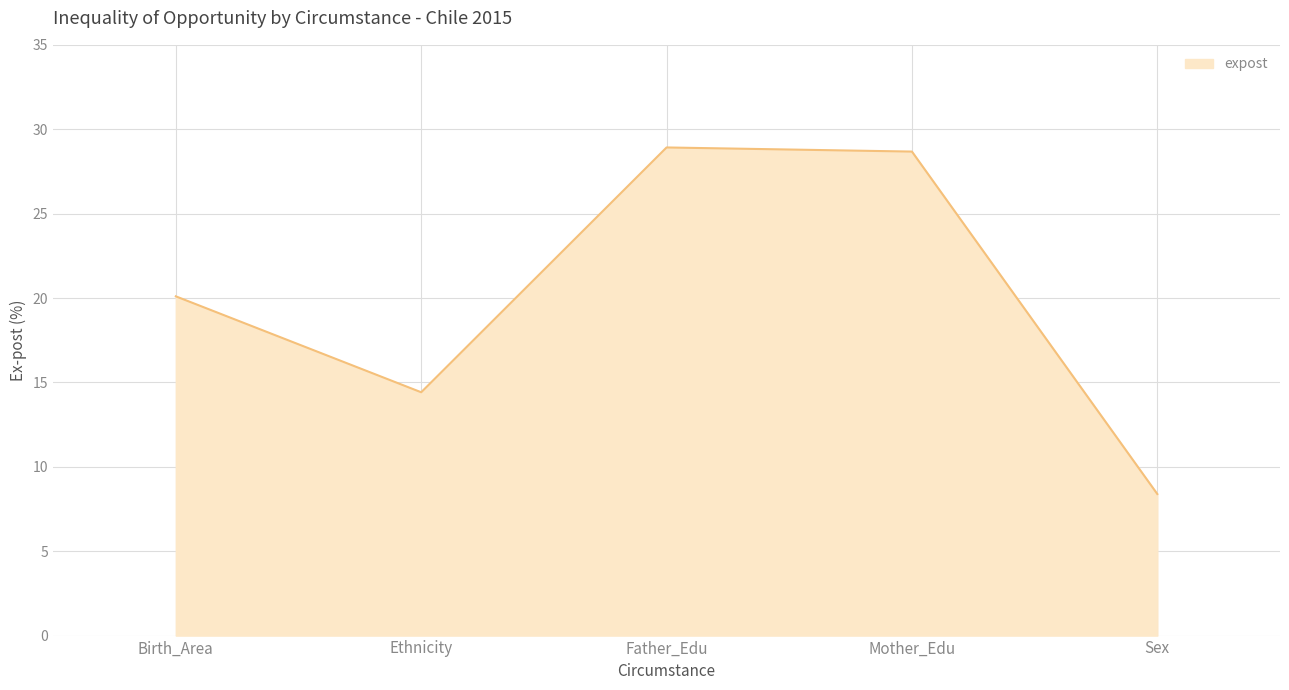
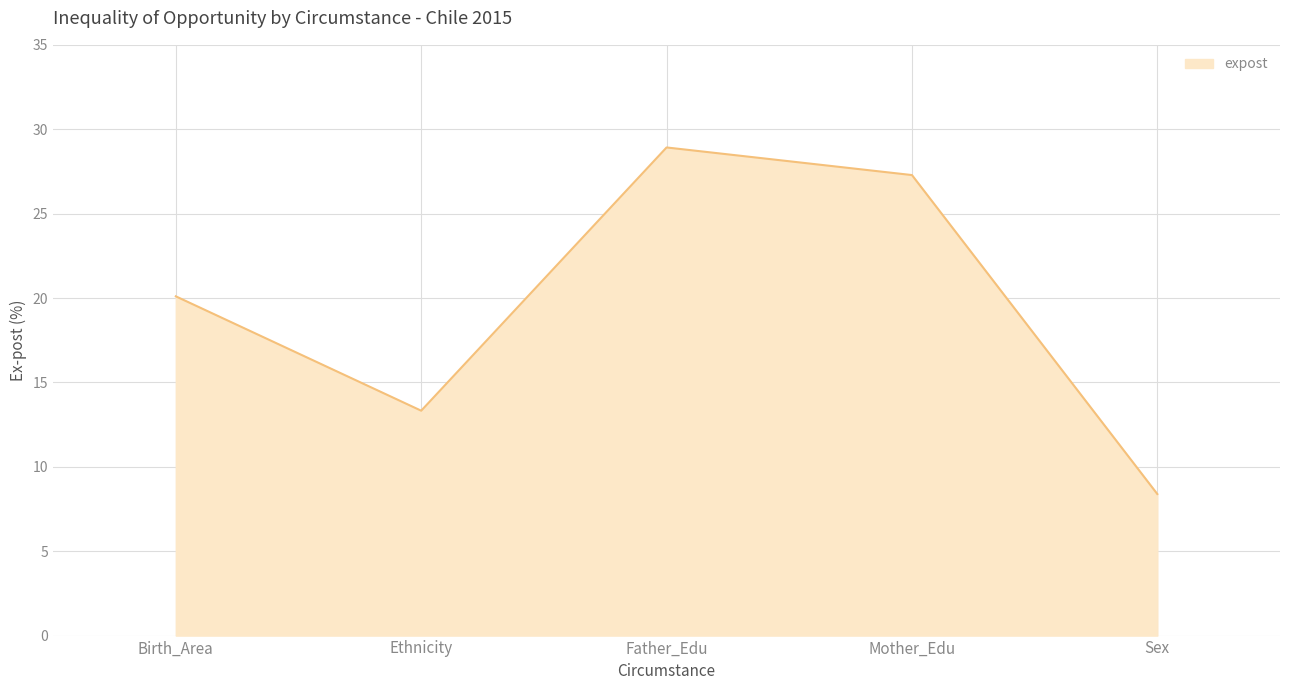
Ethnicity: 14.4 -> 13.3
Mother_Edu: 28.7 -> 27.3
